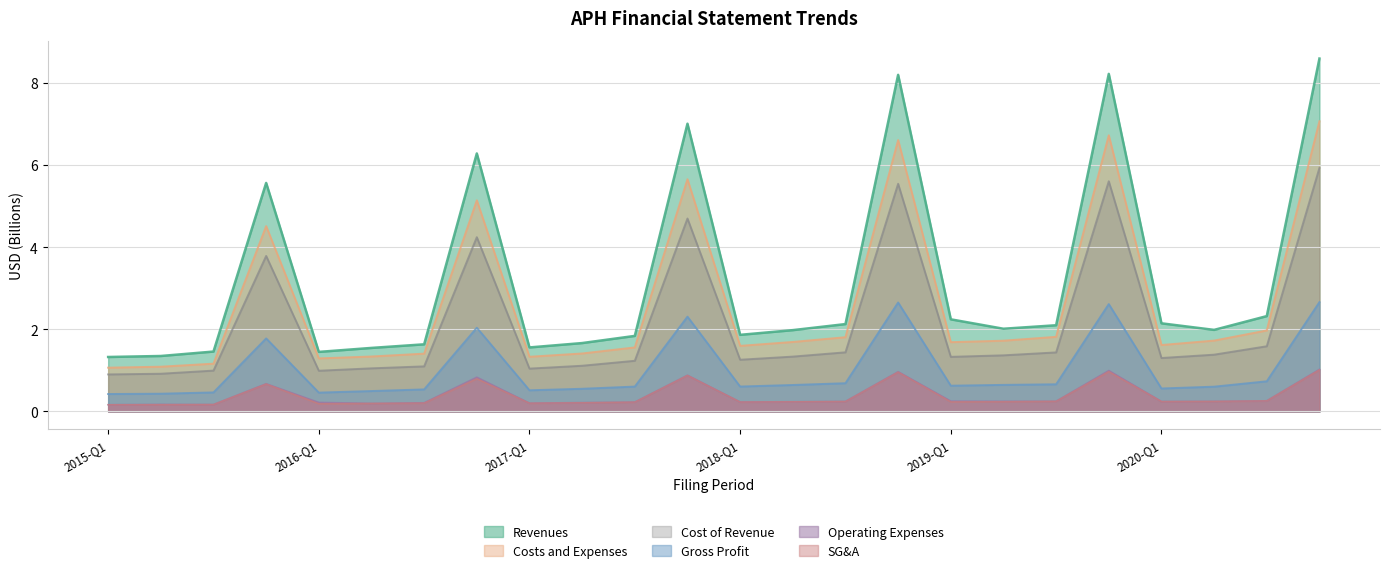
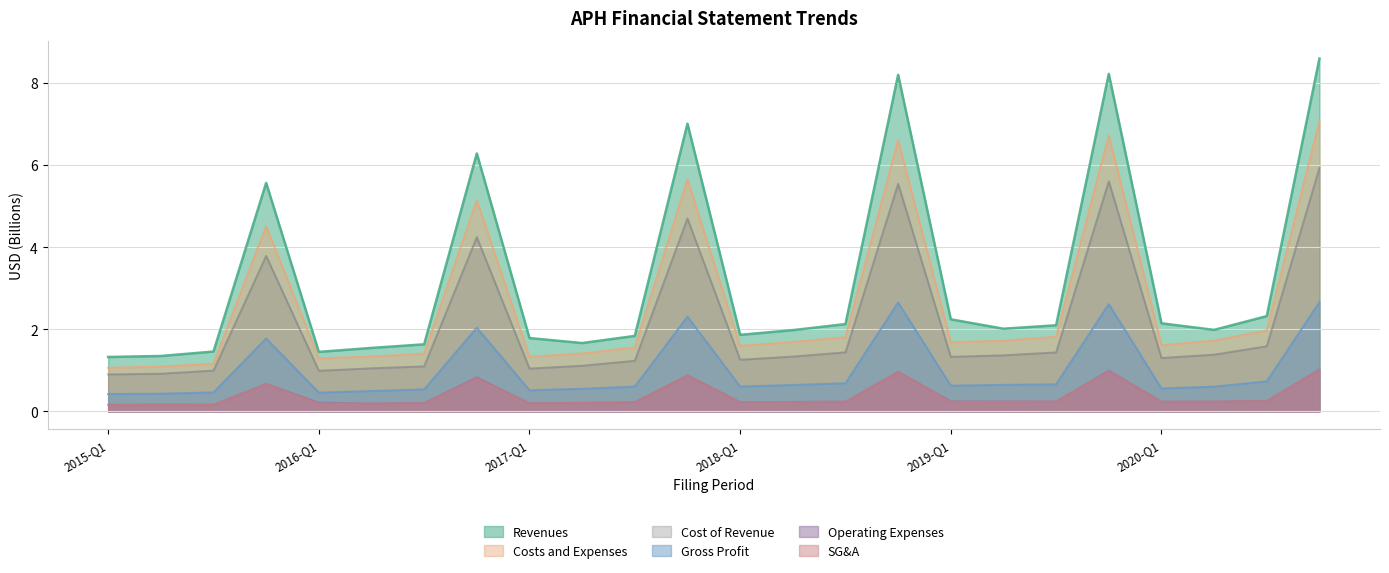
Revenues, 2017-Q1: 1.6 -> 1.8
